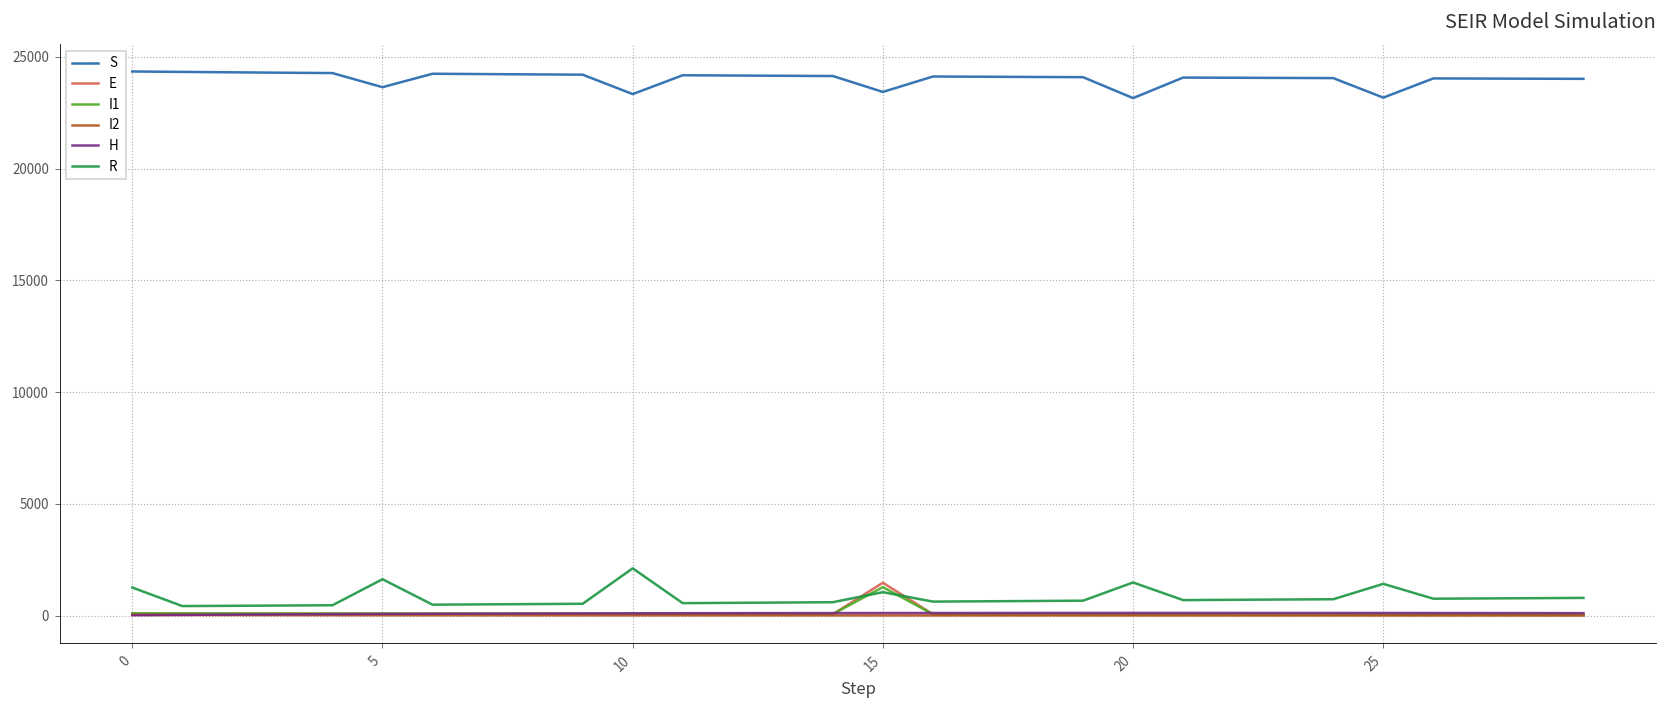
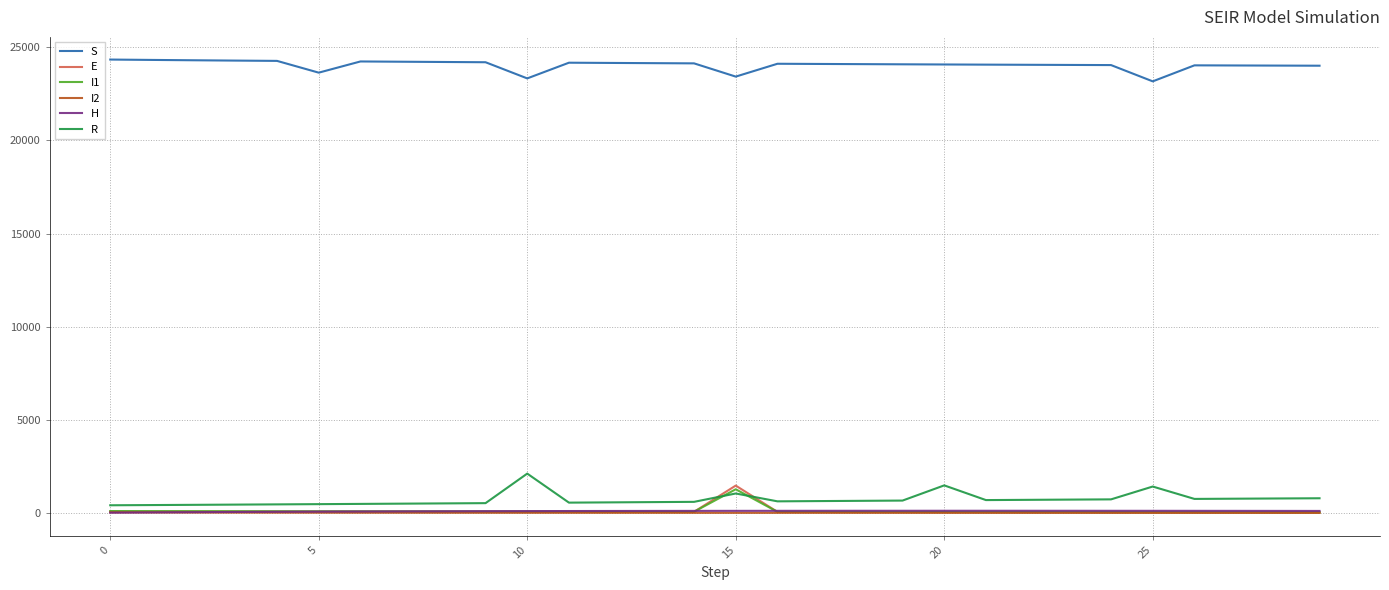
R, 0: 1300 -> 400
R, 5: 1600 -> 500
S, 20: 23200 -> 24100
